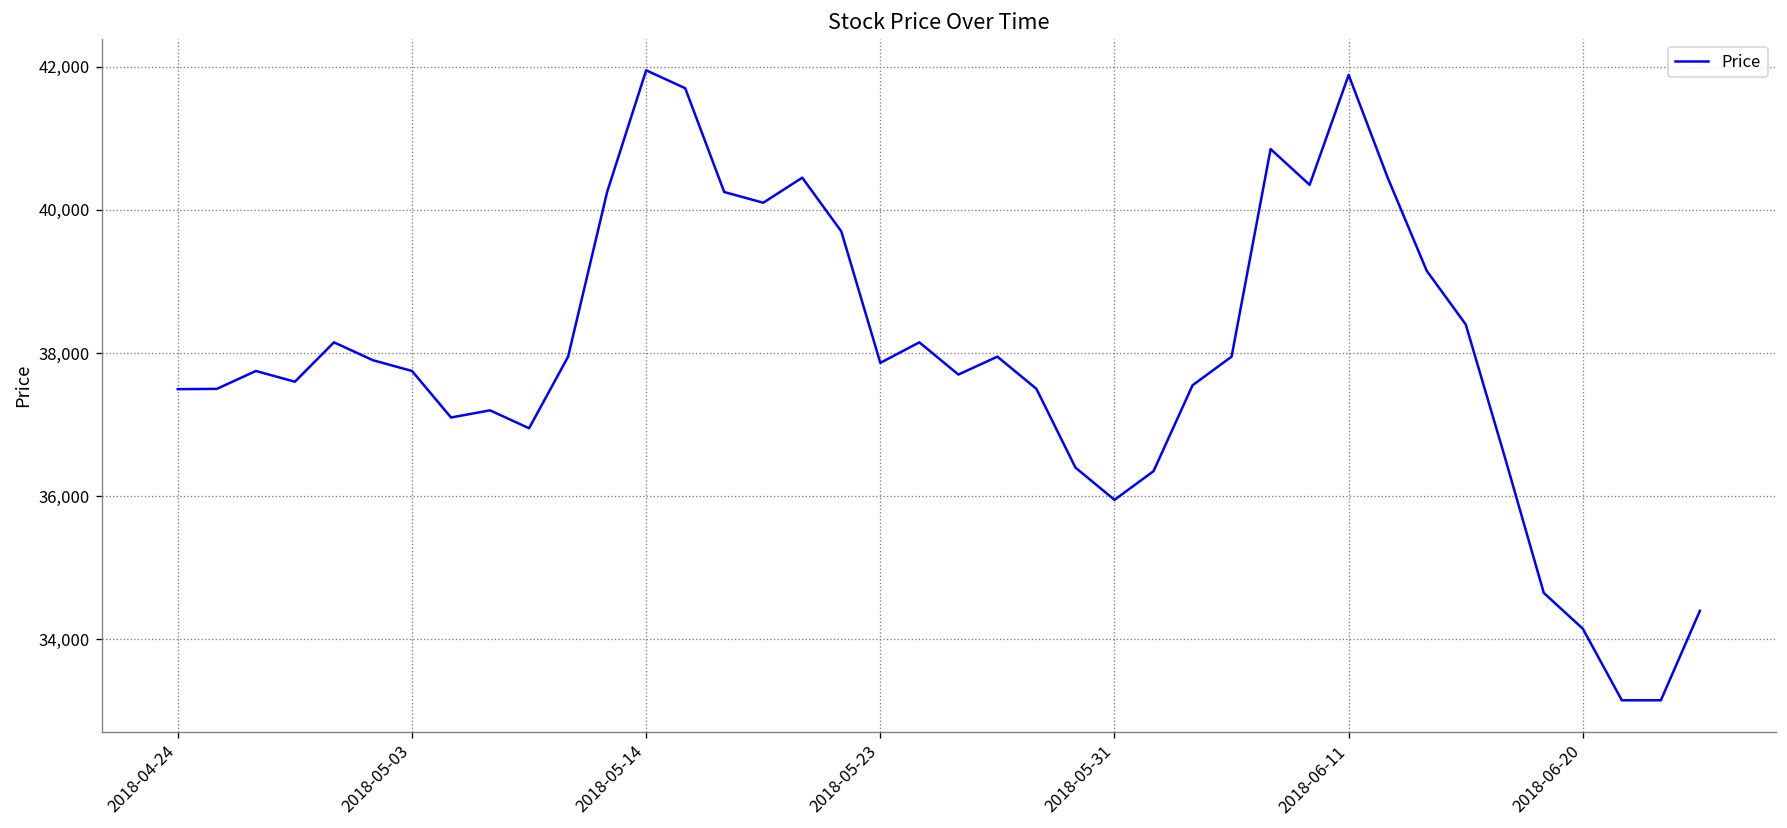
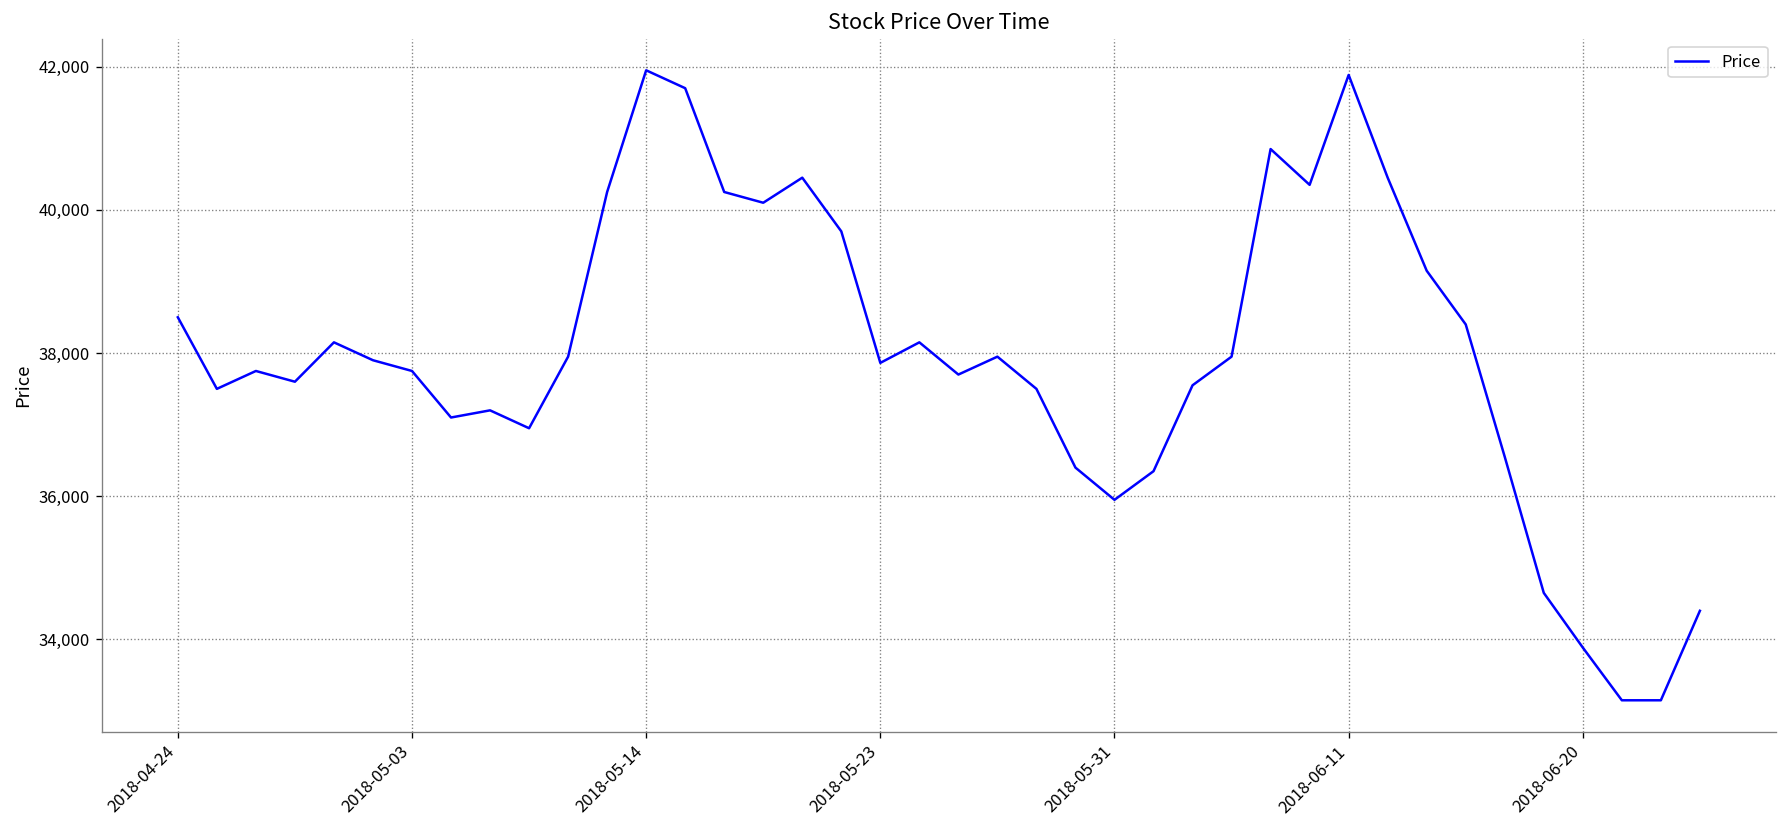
2018-04-24: 37,500 -> 38,500
2018-06-20: 34,200 -> 33,900
